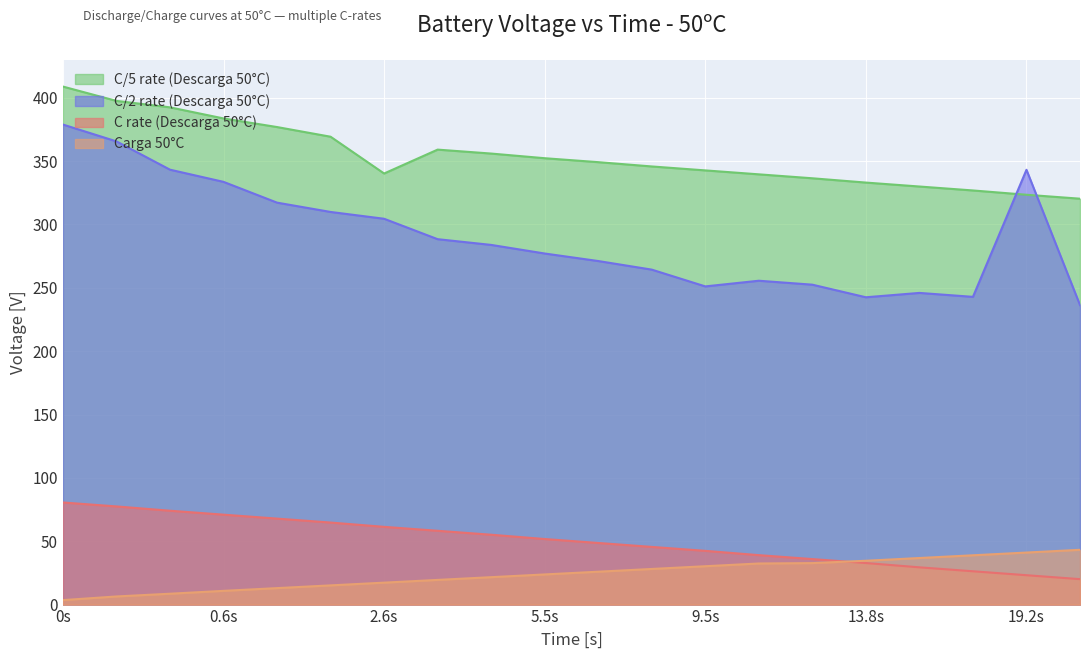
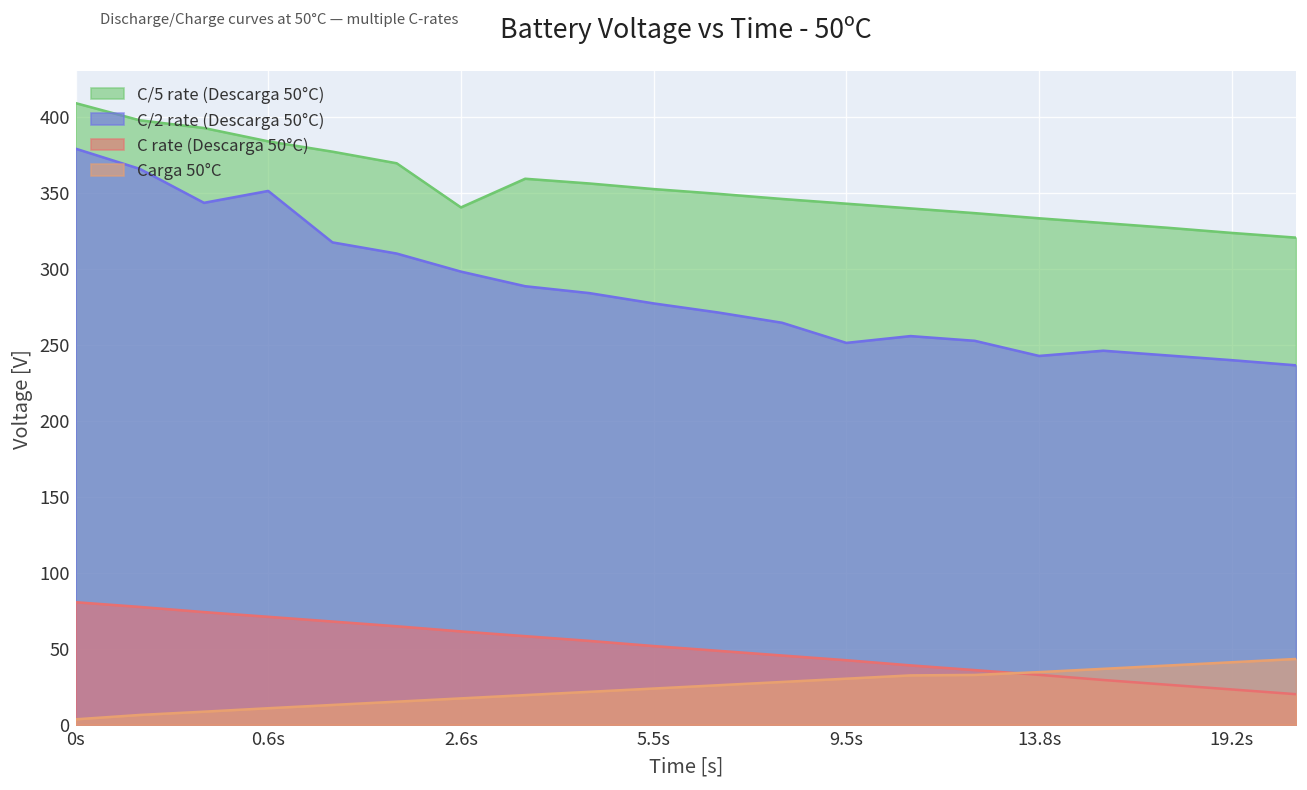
C/2 rate (Descarga 50°C), 0.6s: 334 -> 351
C/2 rate (Descarga 50°C), 2.6s: 305 -> 298
C/2 rate (Descarga 50°C), 19.2s: 343 -> 240
